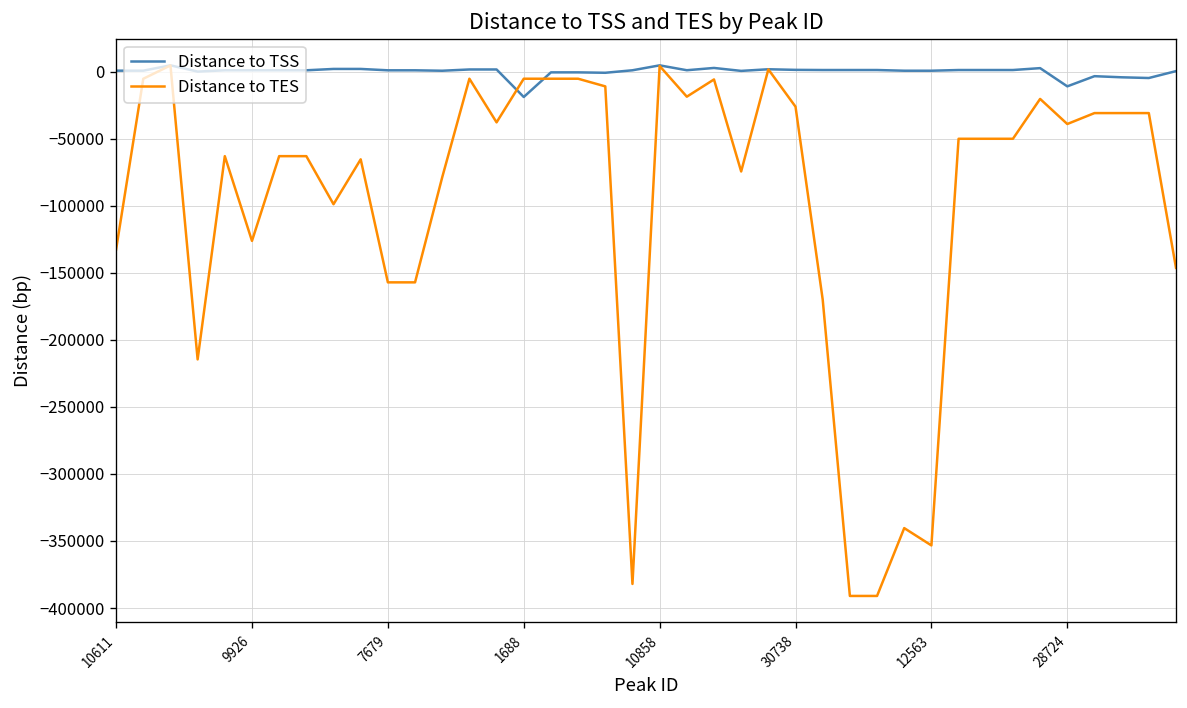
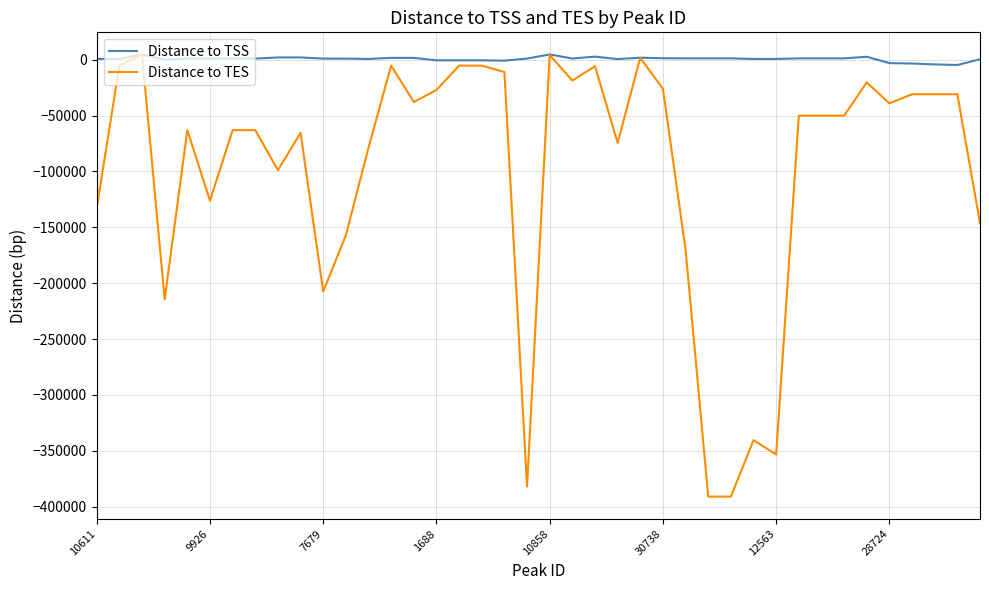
Distance to TES, 7679: -157000 -> -207000
Distance to TSS, 1688: -19000 -> -1000
Distance to TES, 1688: -5000 -> -27000
Distance to TSS, 28724: -11000 -> -3000
